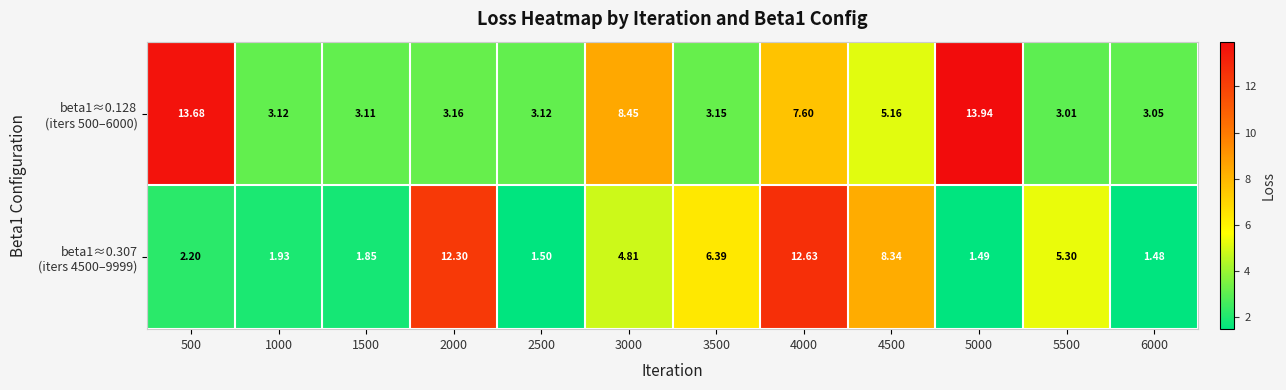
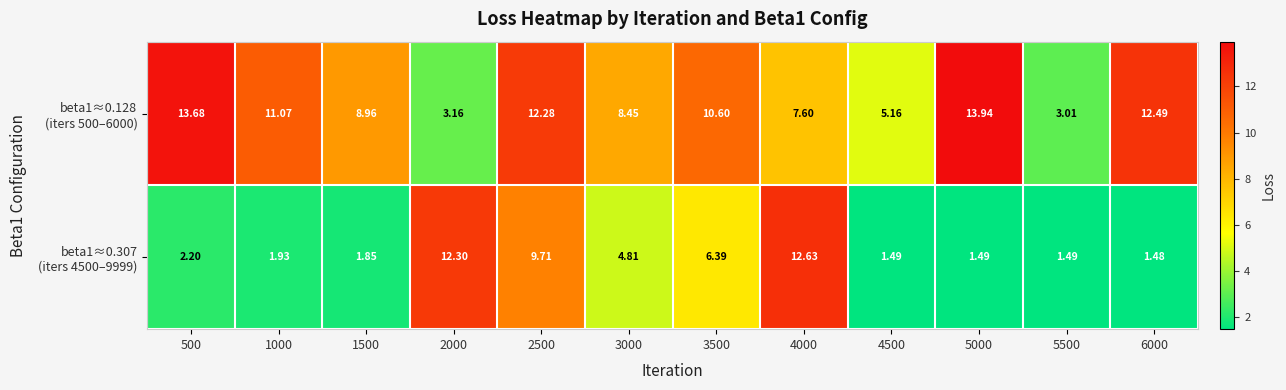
beta1≈0.128 (iters 500–6000), 1000: 3.12 -> 11.07
beta1≈0.128 (iters 500–6000), 1500: 3.11 -> 8.96
beta1≈0.128 (iters 500–6000), 2500: 3.12 -> 12.28
beta1≈0.128 (iters 500–6000), 3500: 3.15 -> 10.60
beta1≈0.128 (iters 500–6000), 6000: 3.05 -> 12.49
beta1≈0.307 (iters 4500–9999), 2500: 1.50 -> 9.71
beta1≈0.307 (iters 4500–9999), 4500: 8.34 -> 1.49
beta1≈0.307 (iters 4500–9999), 5500: 5.30 -> 1.49
